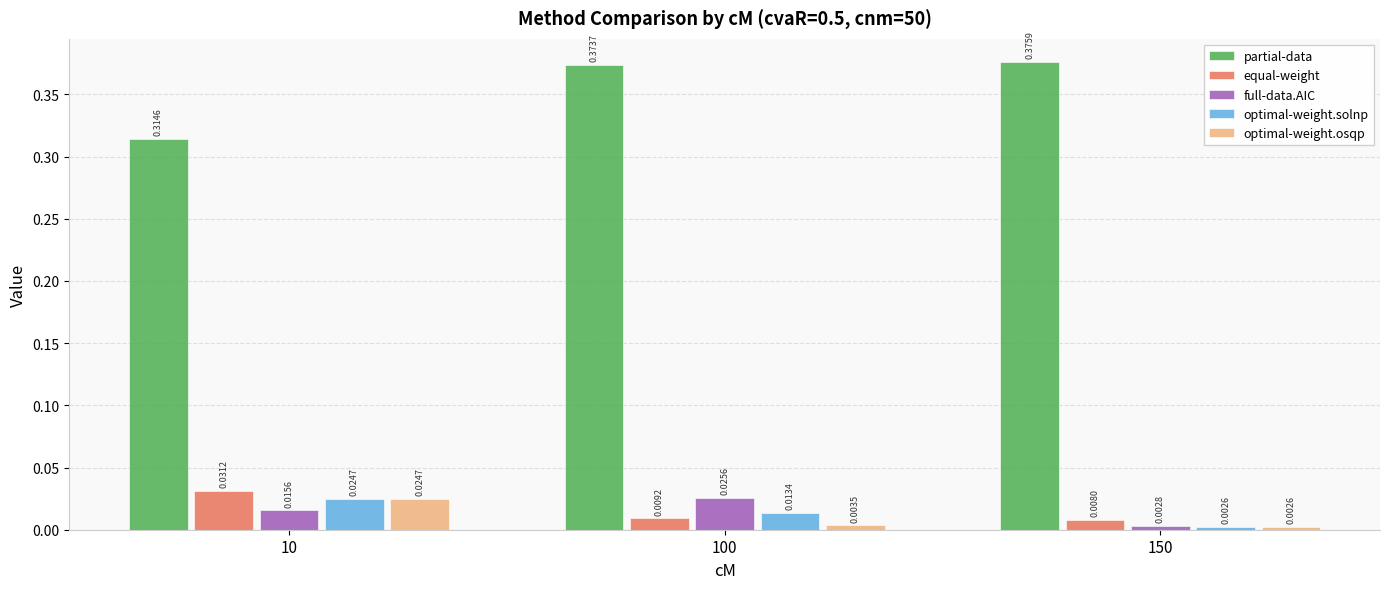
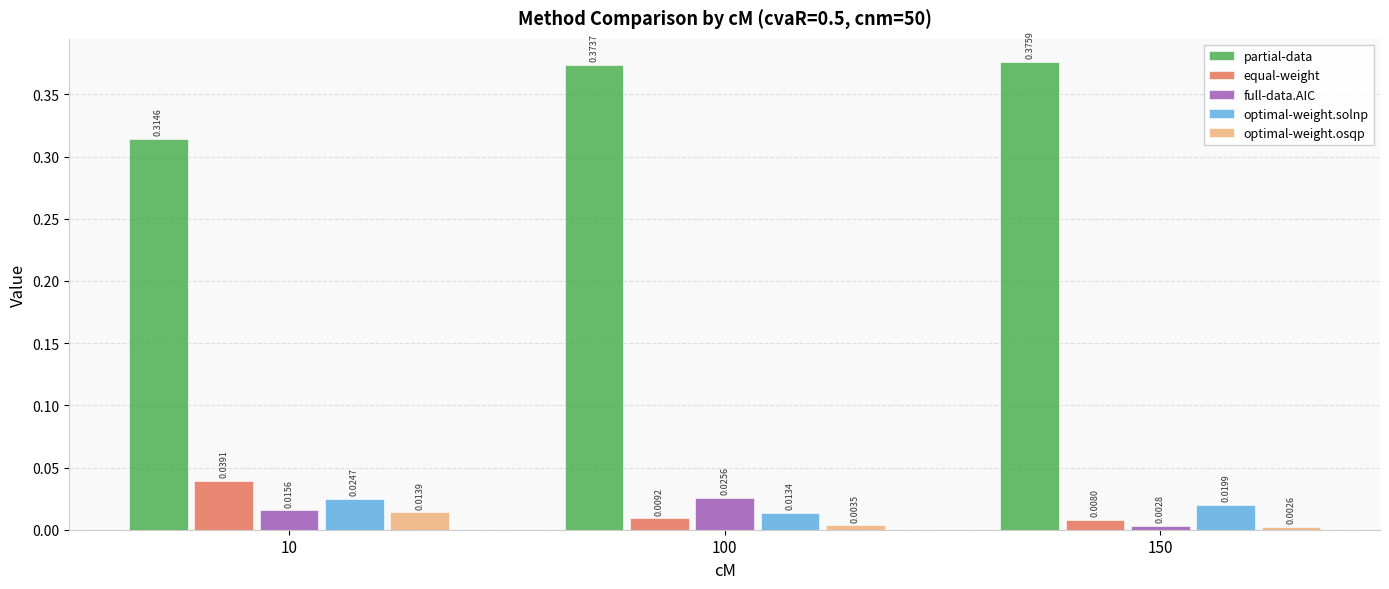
equal-weight, 10: 0.0312 -> 0.0391
optimal-weight.osqp, 10: 0.0247 -> 0.0139
optimal-weight.solnp, 150: 0.0026 -> 0.0199
